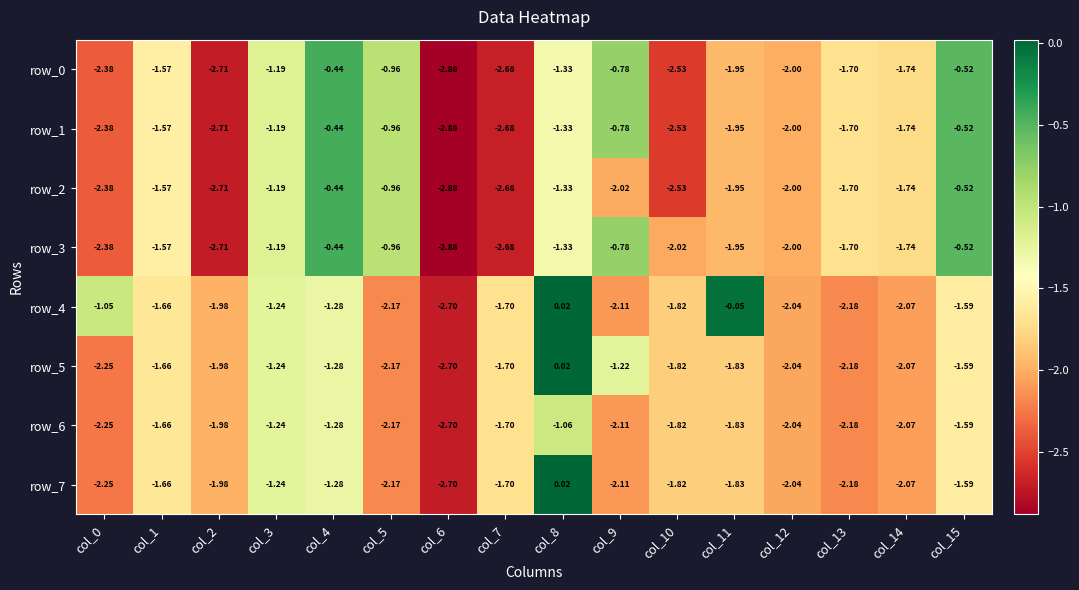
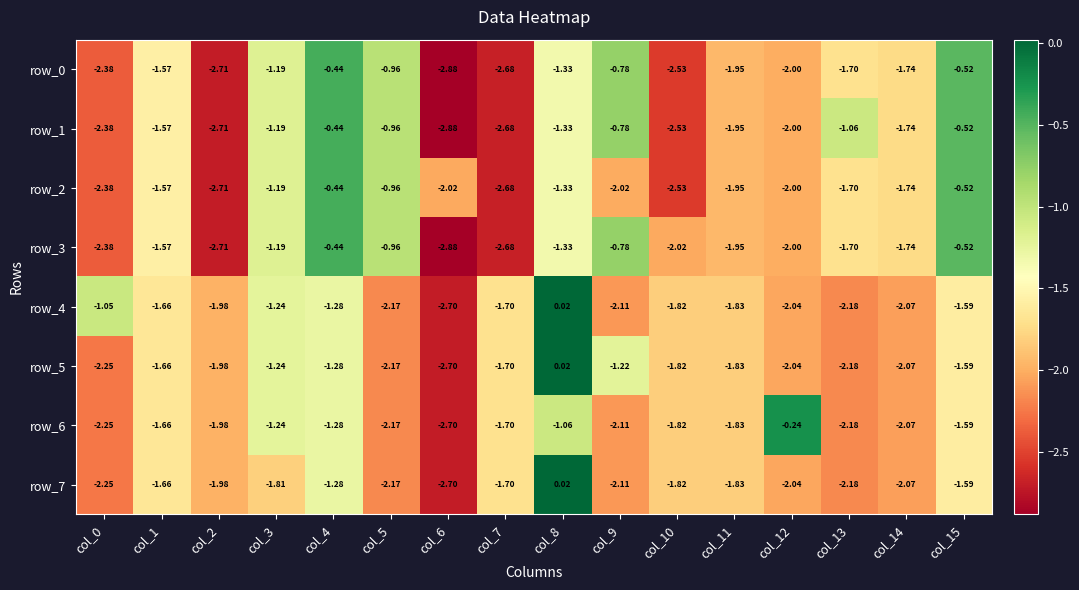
row_1, col_13: -1.70 -> -1.06
row_2, col_6: -2.88 -> -2.02
row_4, col_11: -0.05 -> -1.83
row_6, col_12: -2.04 -> -0.24
row_7, col_3: -1.24 -> -1.81
